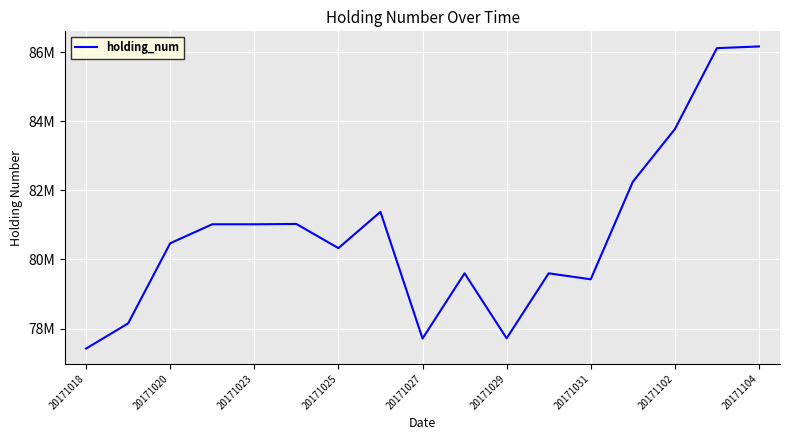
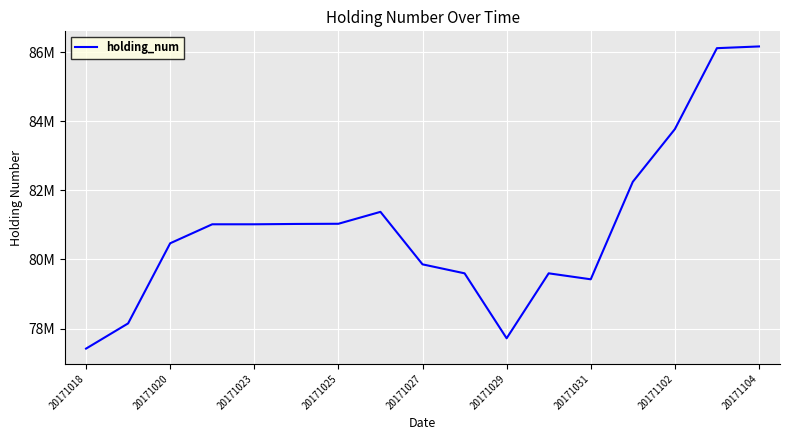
20171025: 80300000 -> 81000000
20171027: 77700000 -> 79900000
